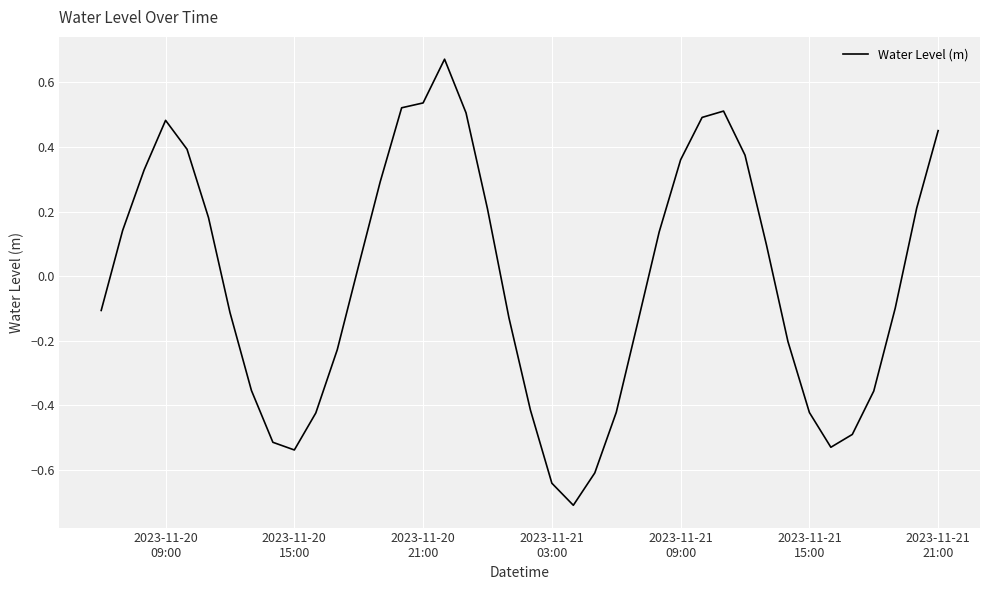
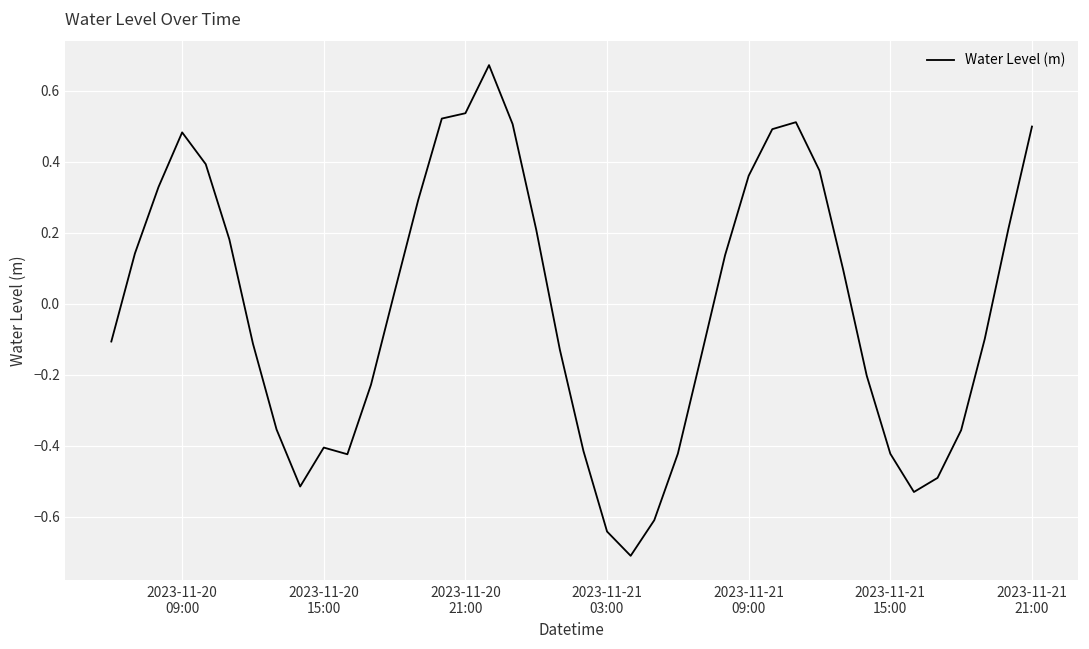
2023-11-20 15:00: -0.54 -> -0.40
2023-11-21 21:00: 0.45 -> 0.50
